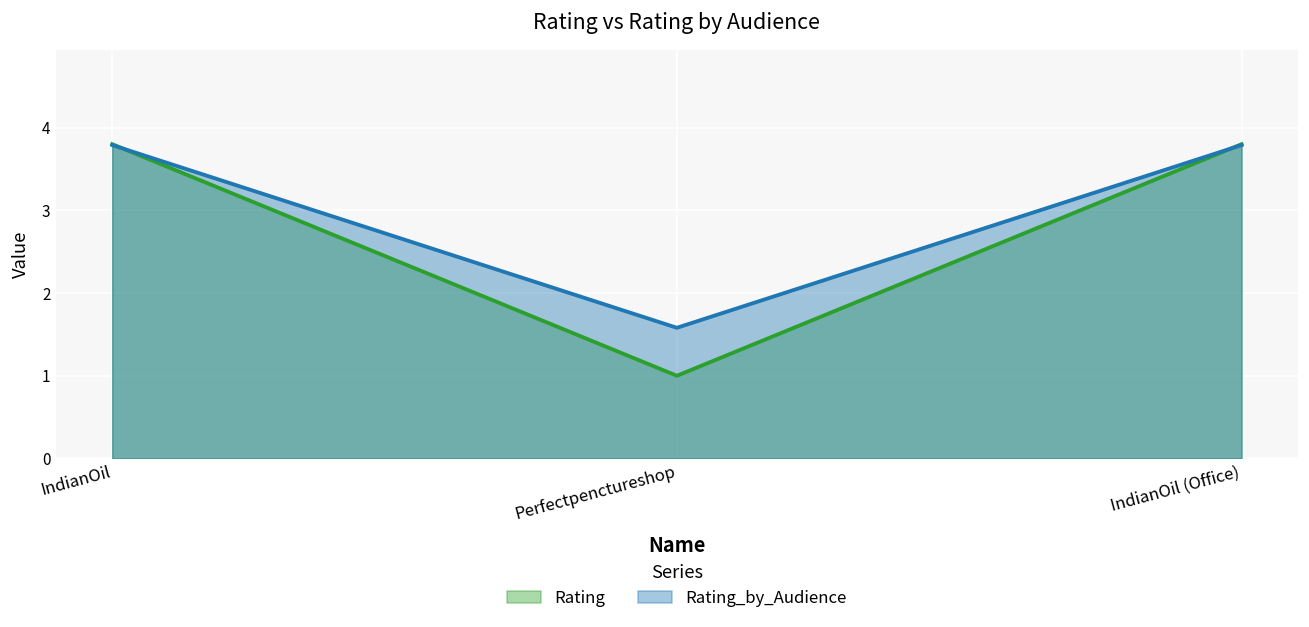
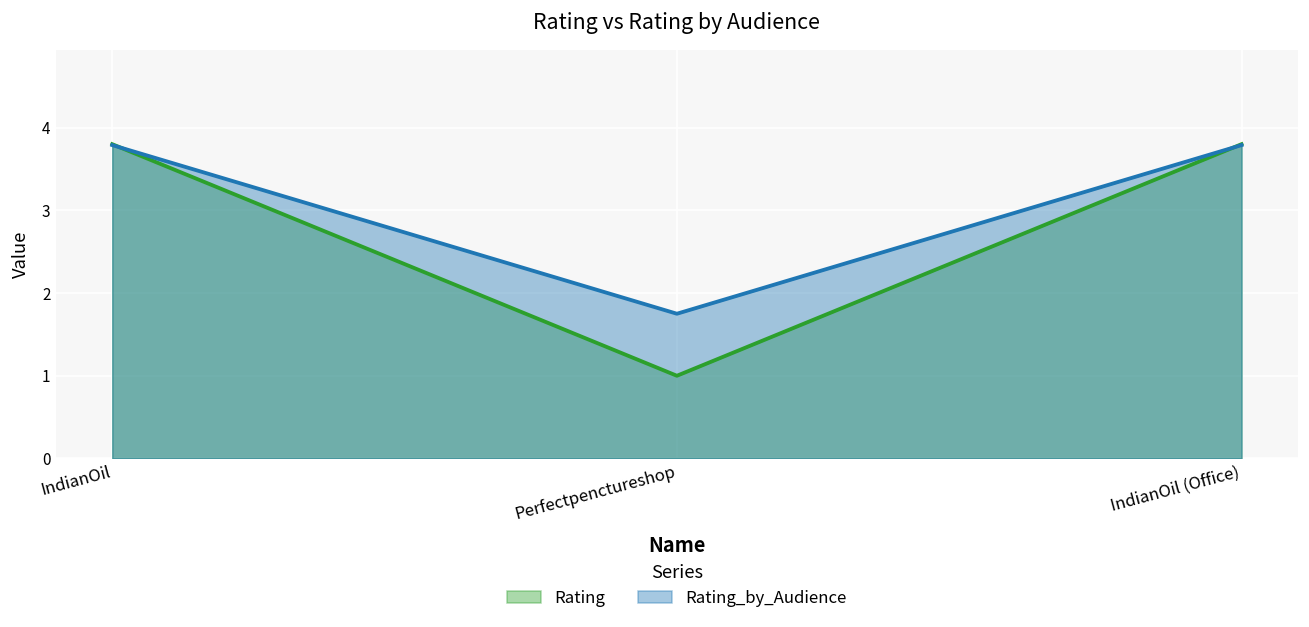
Rating_by_Audience, Perfectpenctureshop: 1.6 -> 1.8
